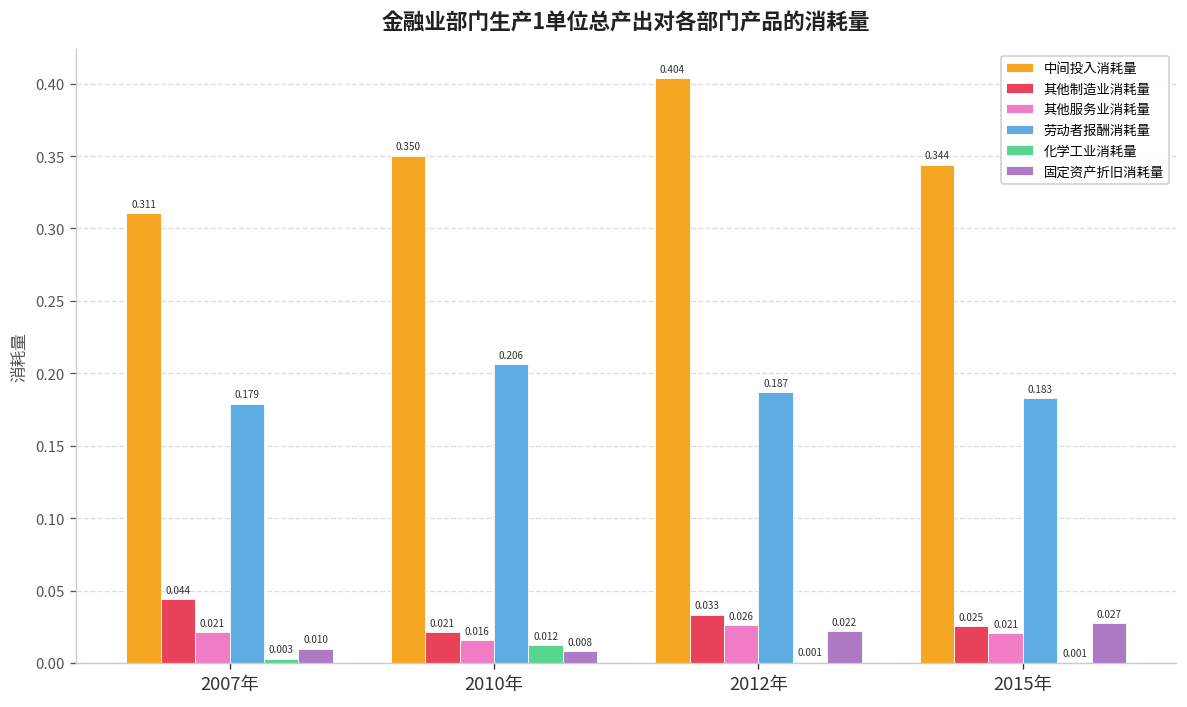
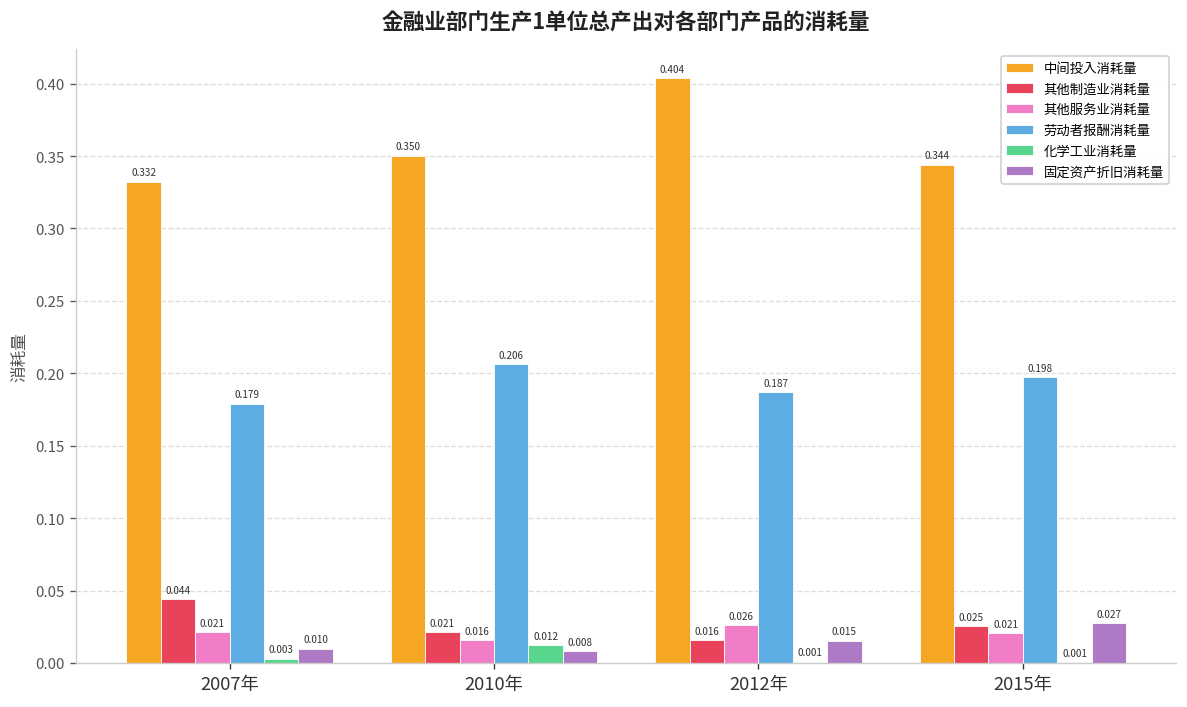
中间投入消耗量, 2007年: 0.311 -> 0.332
其他制造业消耗量, 2012年: 0.033 -> 0.016
固定资产折旧消耗量, 2012年: 0.022 -> 0.015
劳动者报酬消耗量, 2015年: 0.183 -> 0.198
